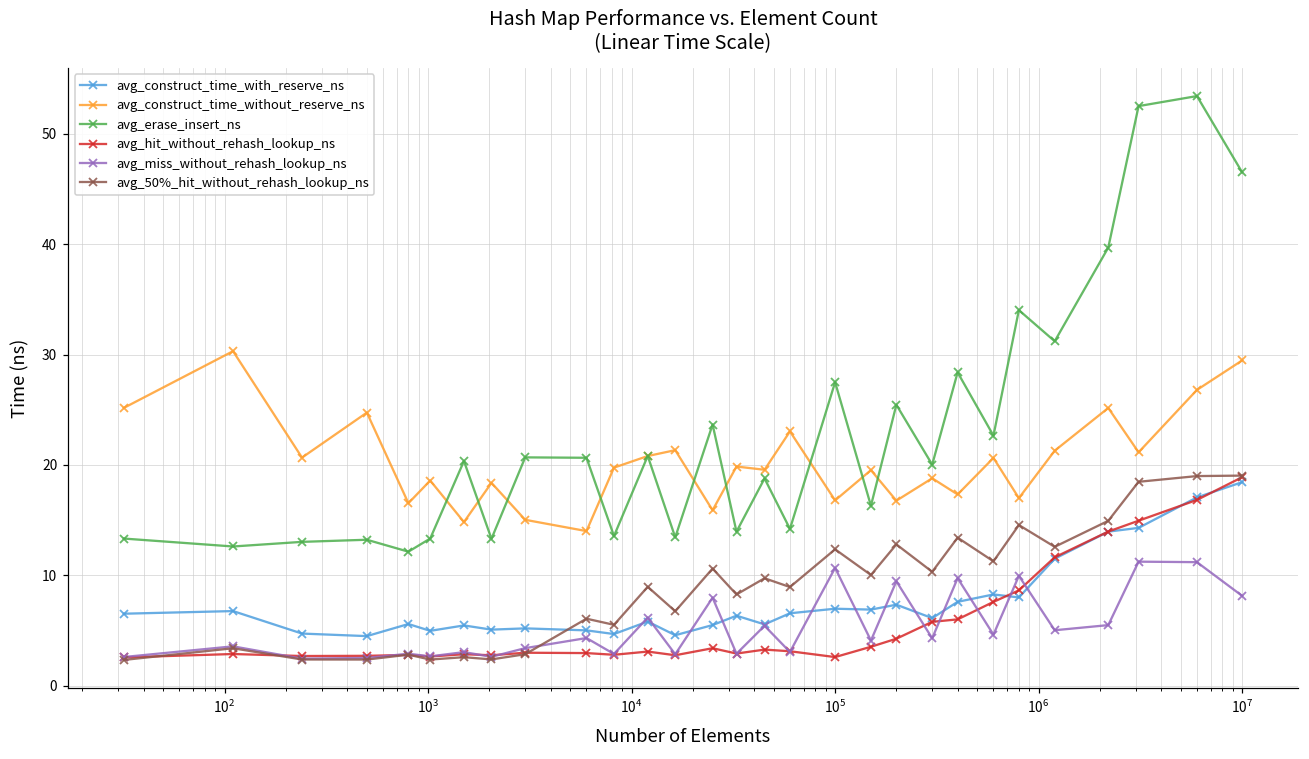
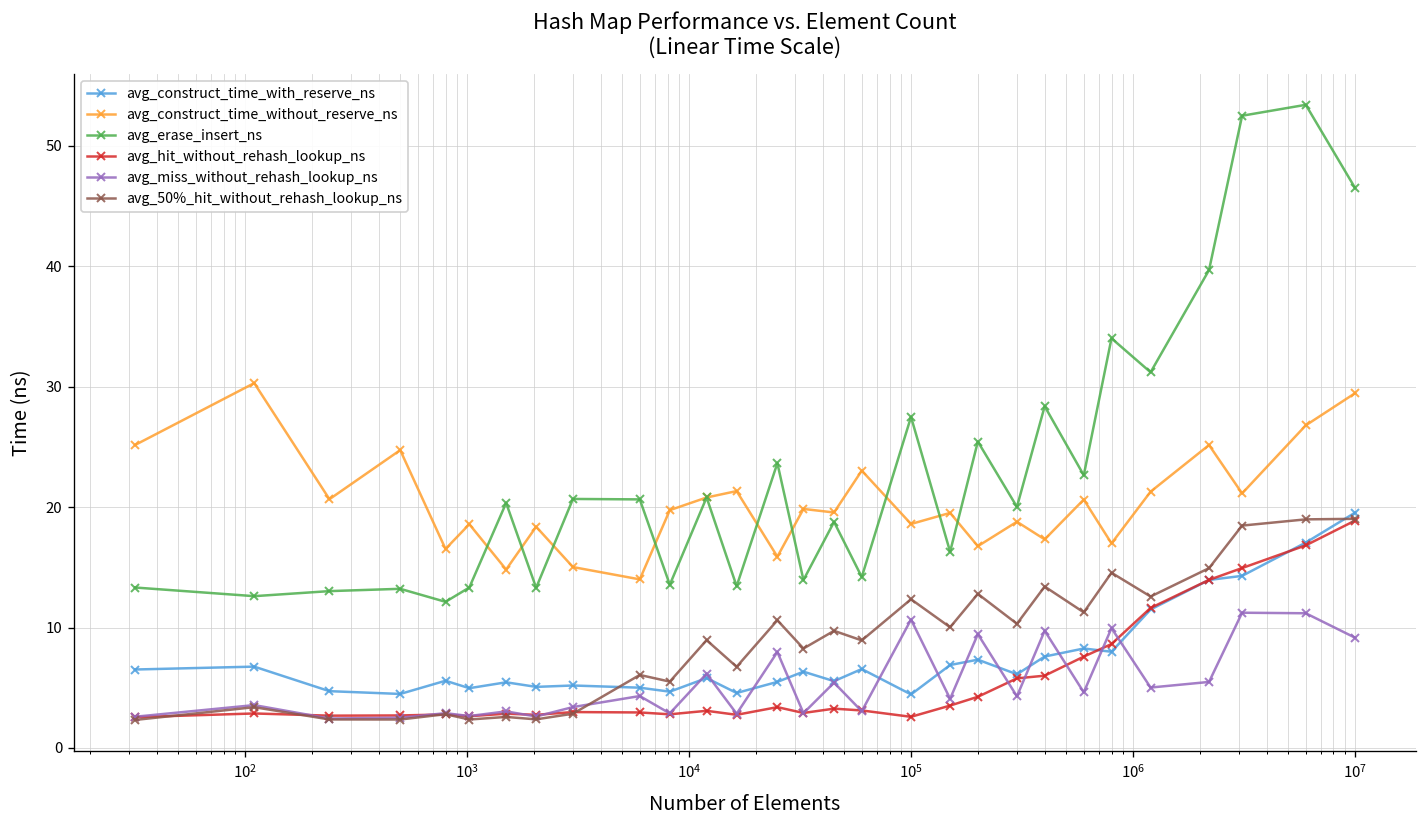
avg_construct_time_with_reserve_ns, 10^5: 7.0 -> 4.4
avg_construct_time_without_reserve_ns, 10^5: 16.8 -> 18.6
avg_construct_time_with_reserve_ns, 10^7: 18.4 -> 19.5
avg_miss_without_rehash_lookup_ns, 10^7: 8.1 -> 9.2
